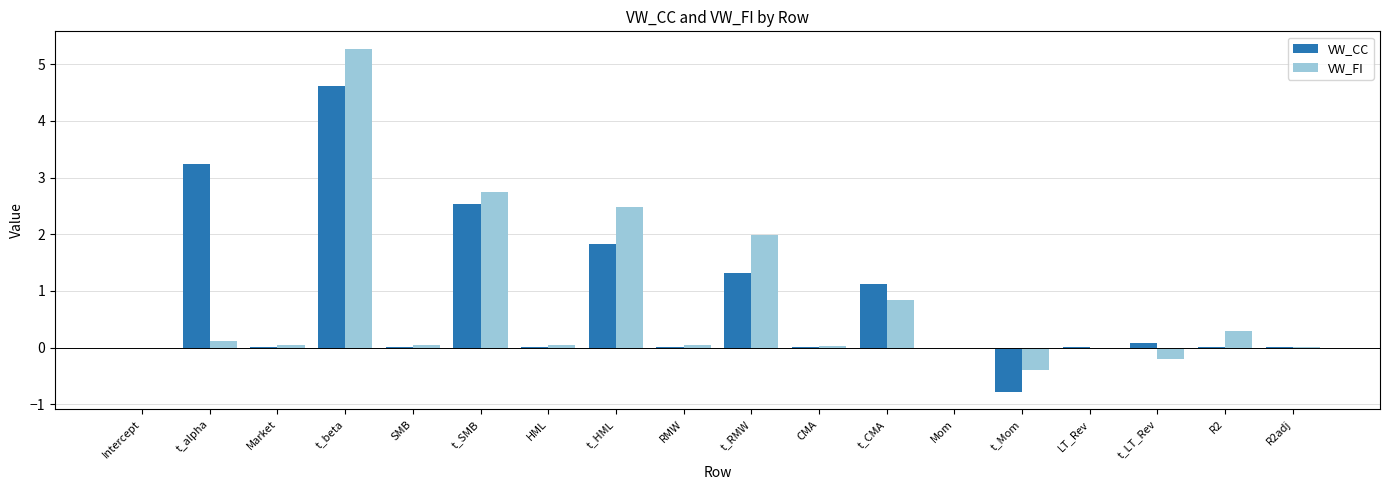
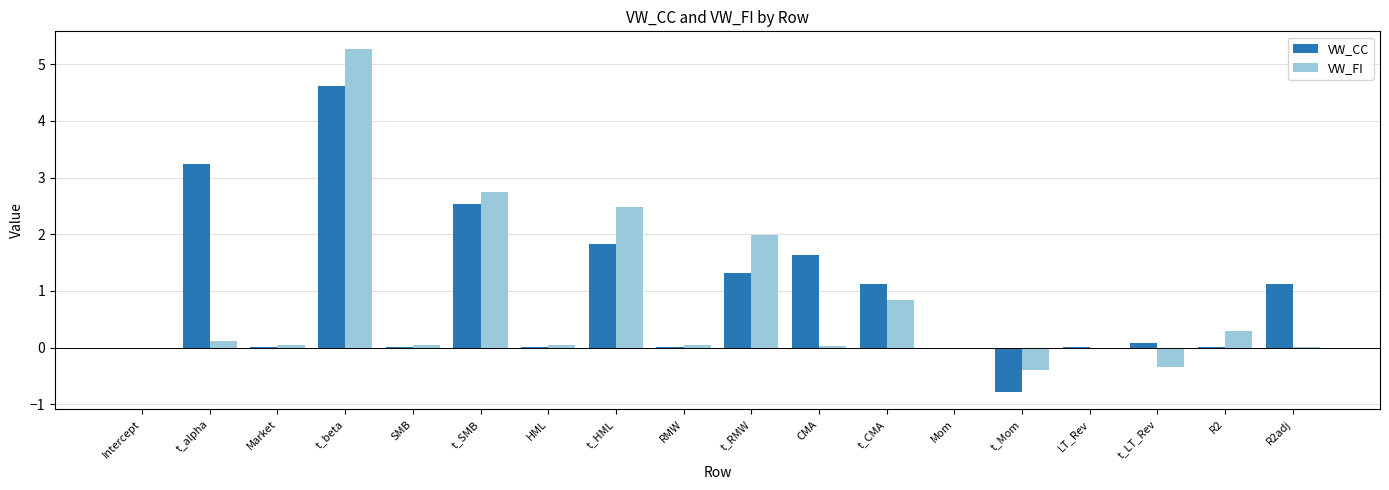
VW_CC, CMA: 0.0 -> 1.6
VW_FI, t_LT_Rev: -0.2 -> -0.3
VW_CC, R2adj: 0.0 -> 1.1
